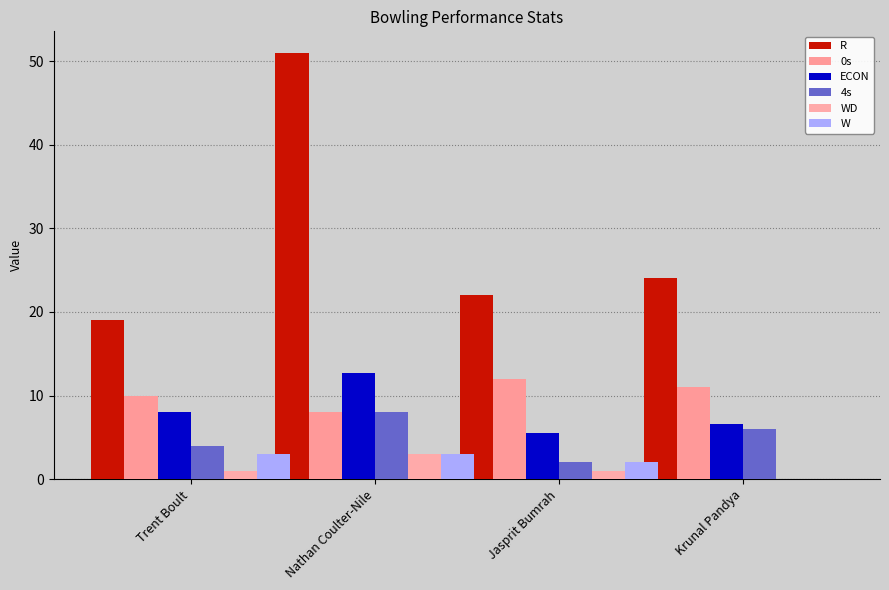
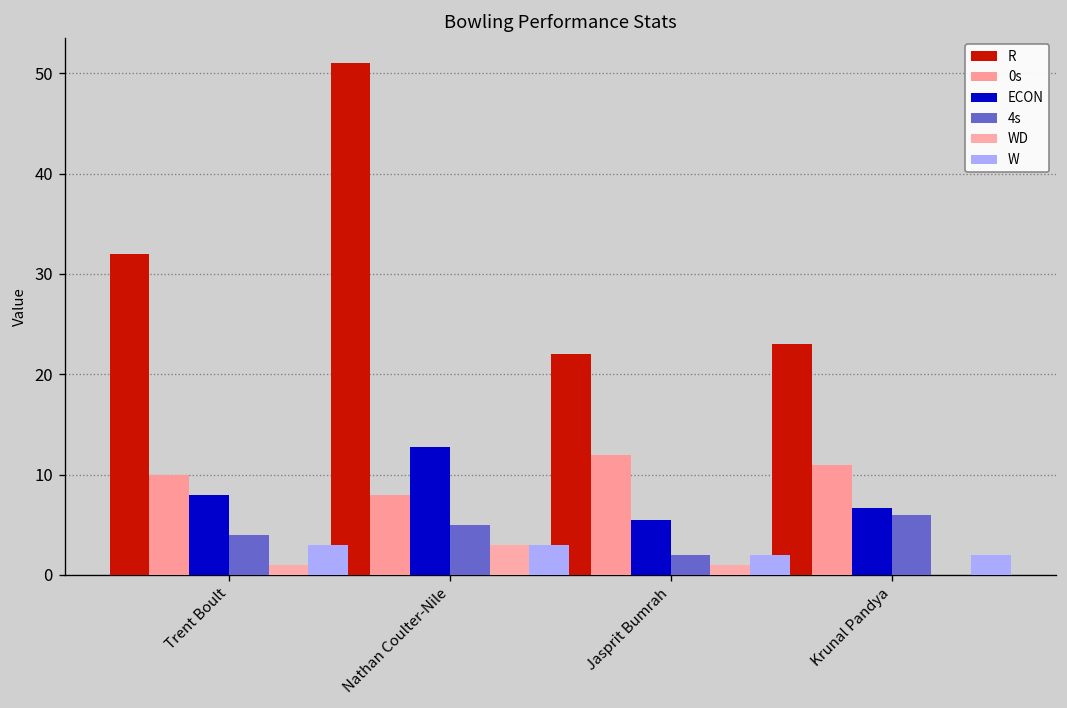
R, Trent Boult: 19 -> 32
4s, Nathan Coulter-Nile: 8 -> 5
R, Krunal Pandya: 24 -> 23
W, Krunal Pandya: 0 -> 2
